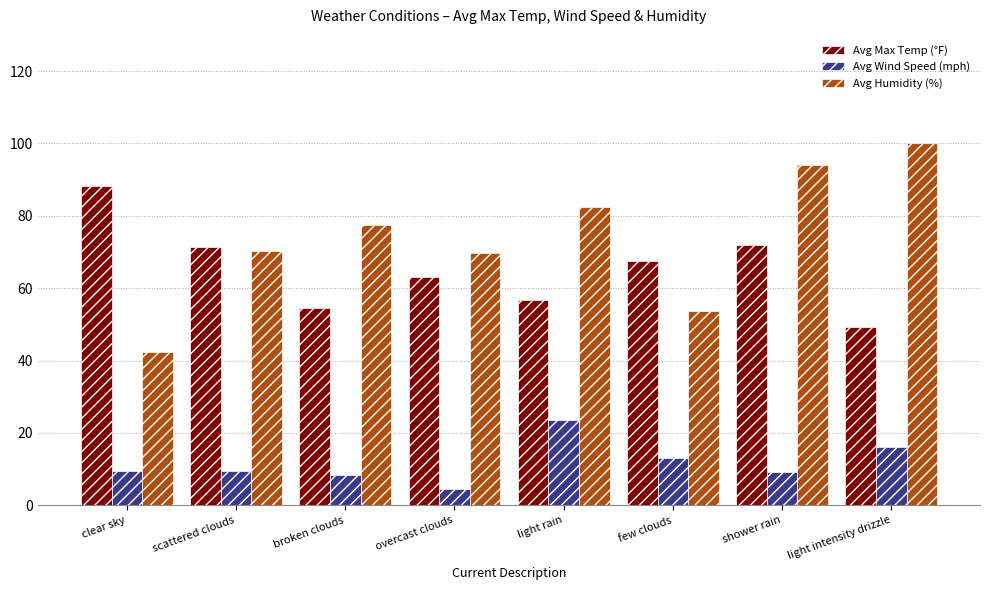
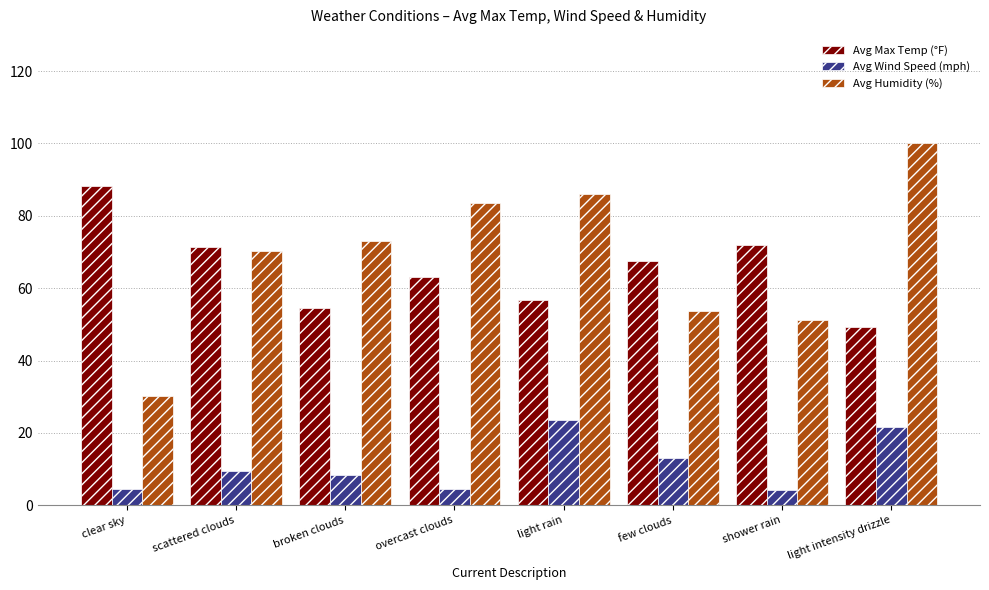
Avg Wind Speed (mph), clear sky: 10 -> 4
Avg Humidity (%), clear sky: 43 -> 30
Avg Humidity (%), broken clouds: 78 -> 73
Avg Humidity (%), overcast clouds: 70 -> 84
Avg Humidity (%), light rain: 82 -> 86
Avg Wind Speed (mph), shower rain: 9 -> 4
Avg Humidity (%), shower rain: 94 -> 51
Avg Wind Speed (mph), light intensity drizzle: 16 -> 22
